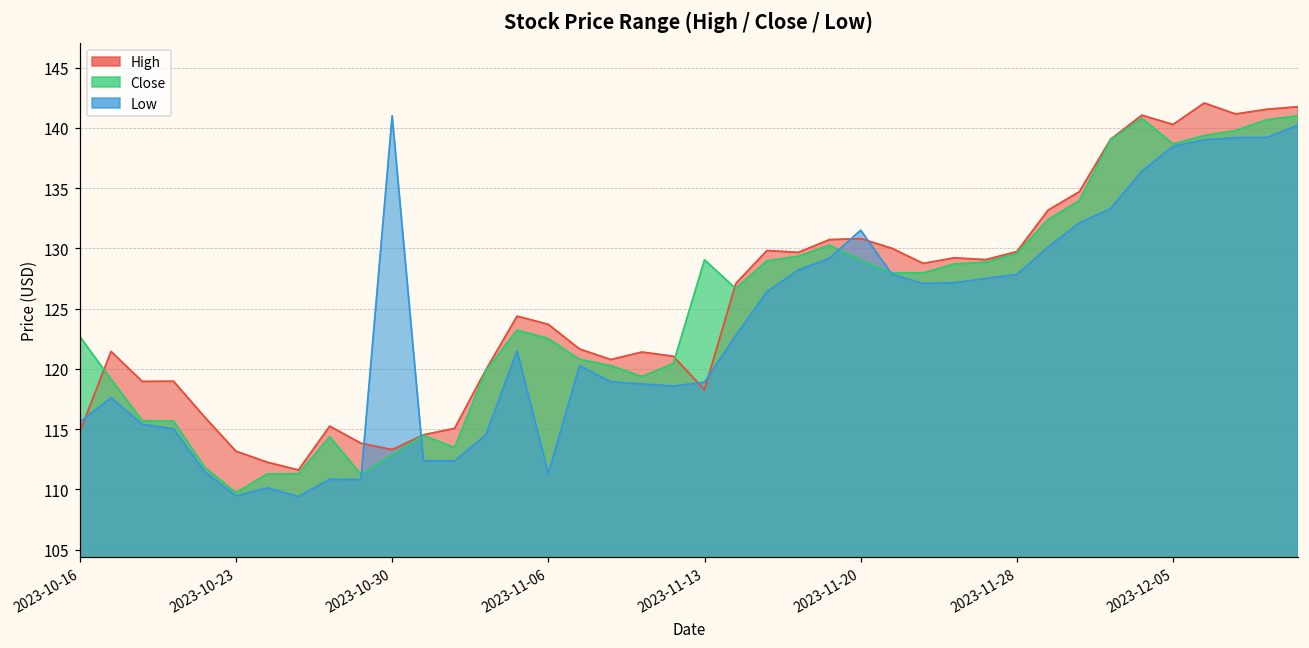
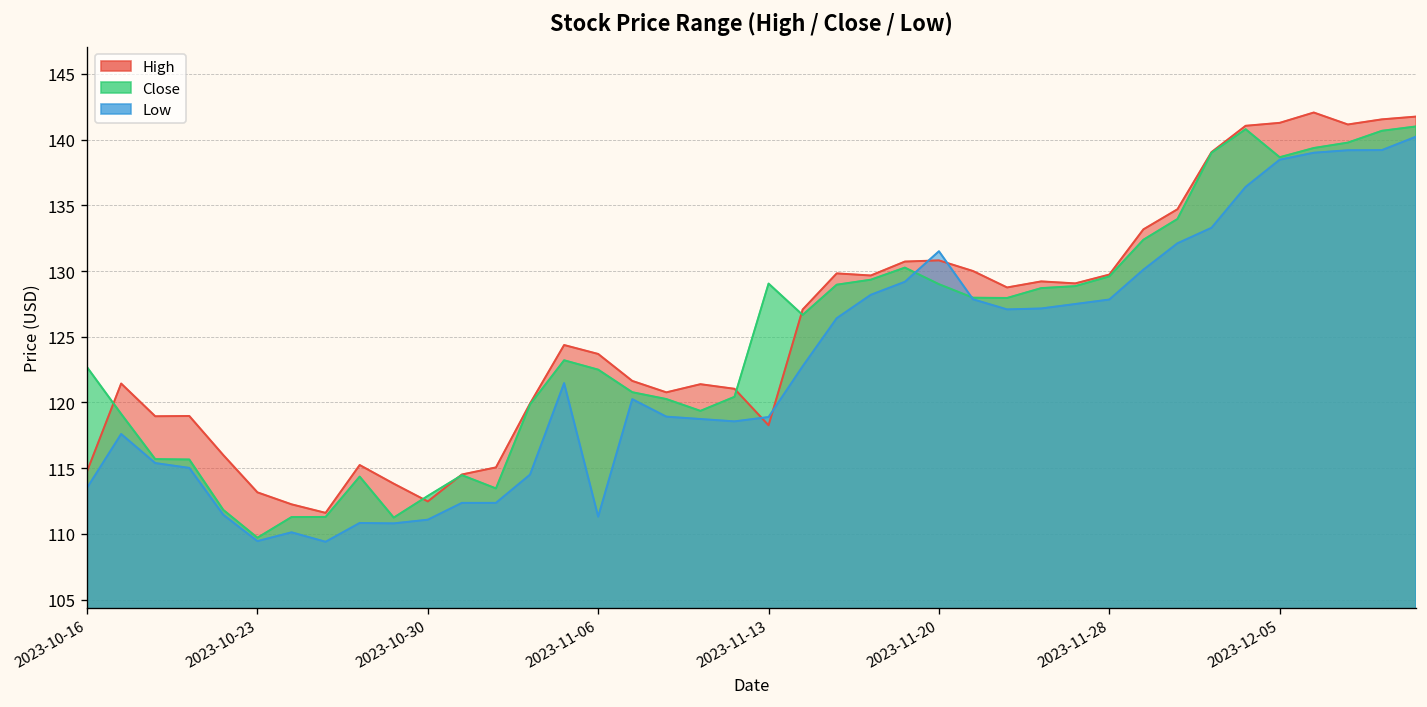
Low, 2023-10-16: 115.6 -> 113.5
High, 2023-10-30: 113.3 -> 112.5
Low, 2023-10-30: 141.0 -> 111.1
High, 2023-12-05: 140.3 -> 141.3
